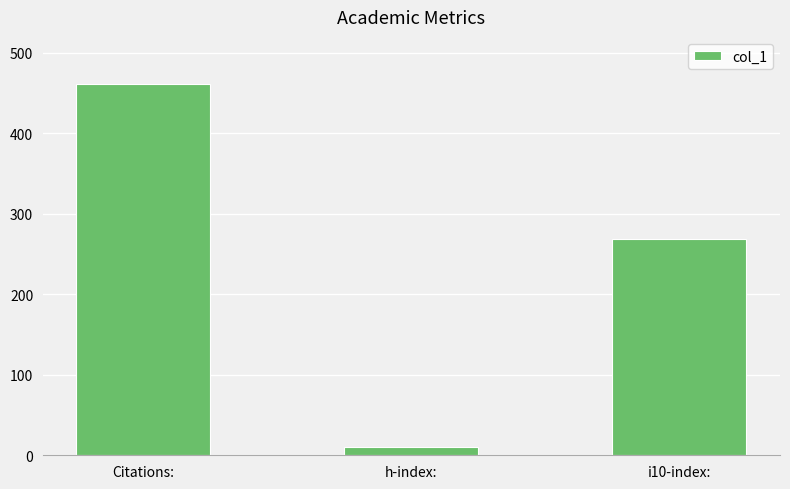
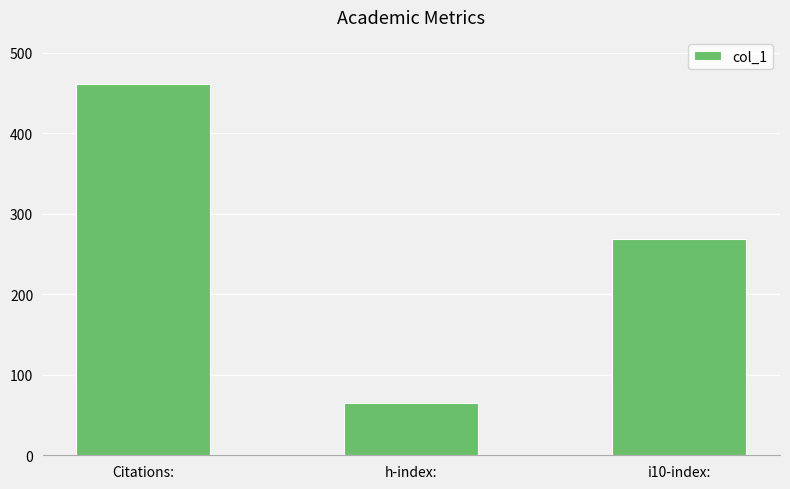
h-index:: 10 -> 70
